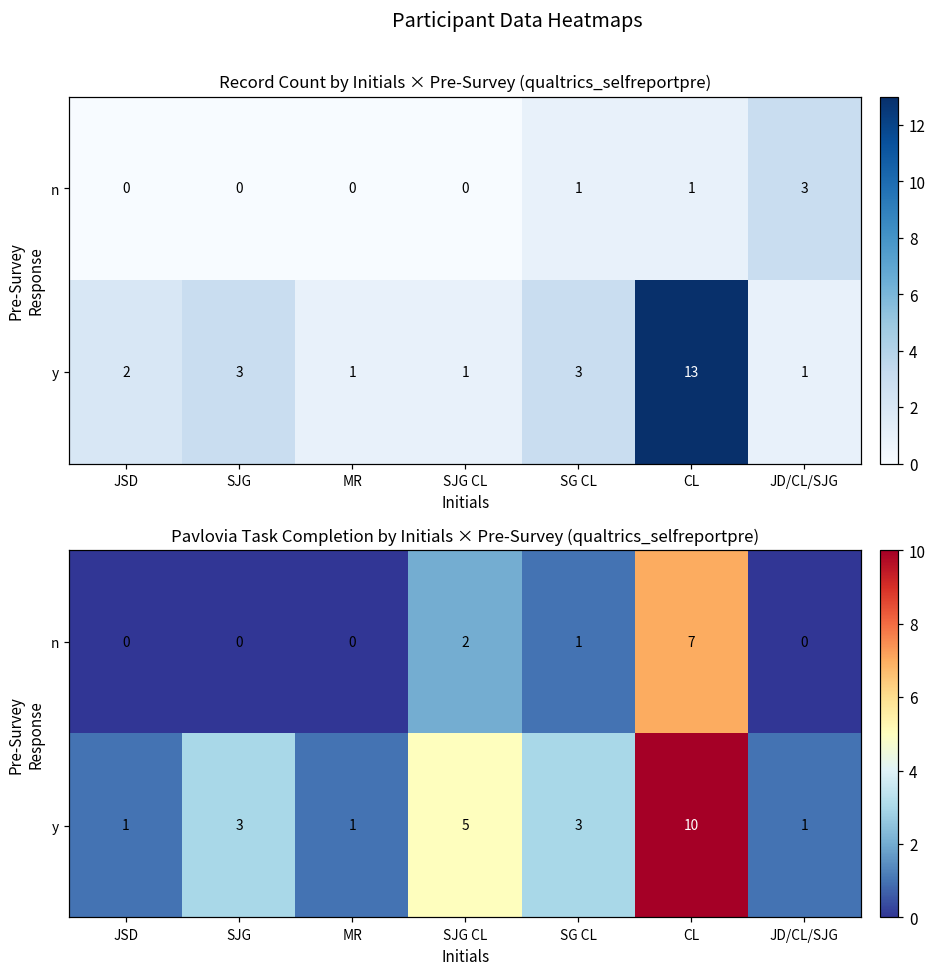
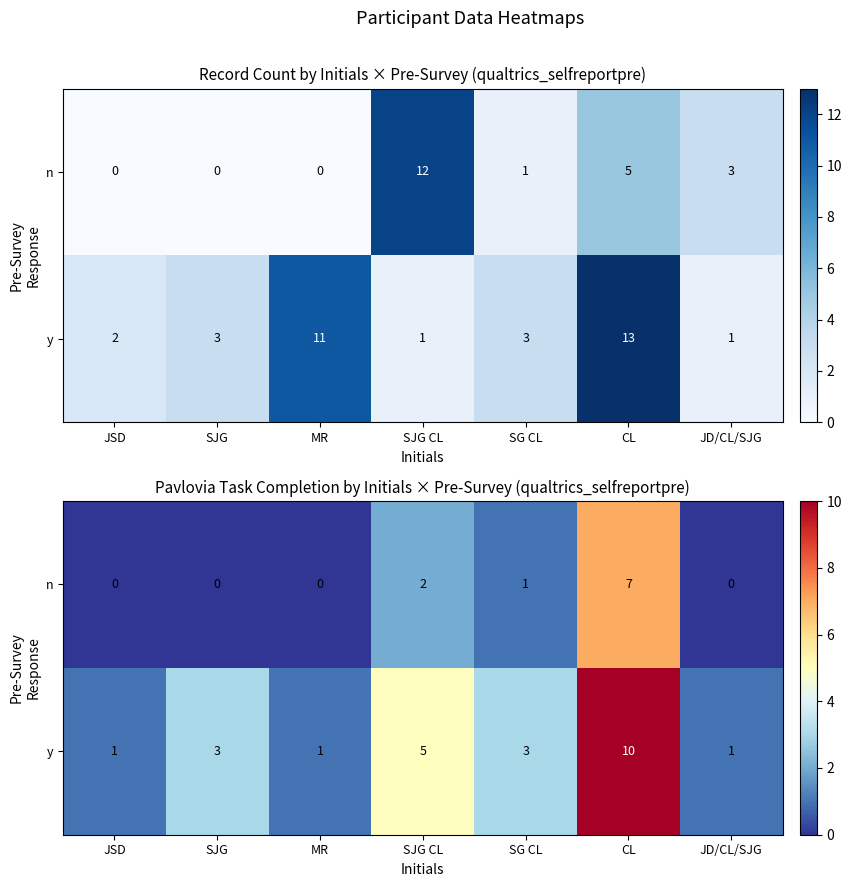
Record Count by Initials × Pre-Survey (qualtrics_selfreportpre), n, SJG CL: 0 -> 12
Record Count by Initials × Pre-Survey (qualtrics_selfreportpre), n, CL: 1 -> 5
Record Count by Initials × Pre-Survey (qualtrics_selfreportpre), y, MR: 1 -> 11
